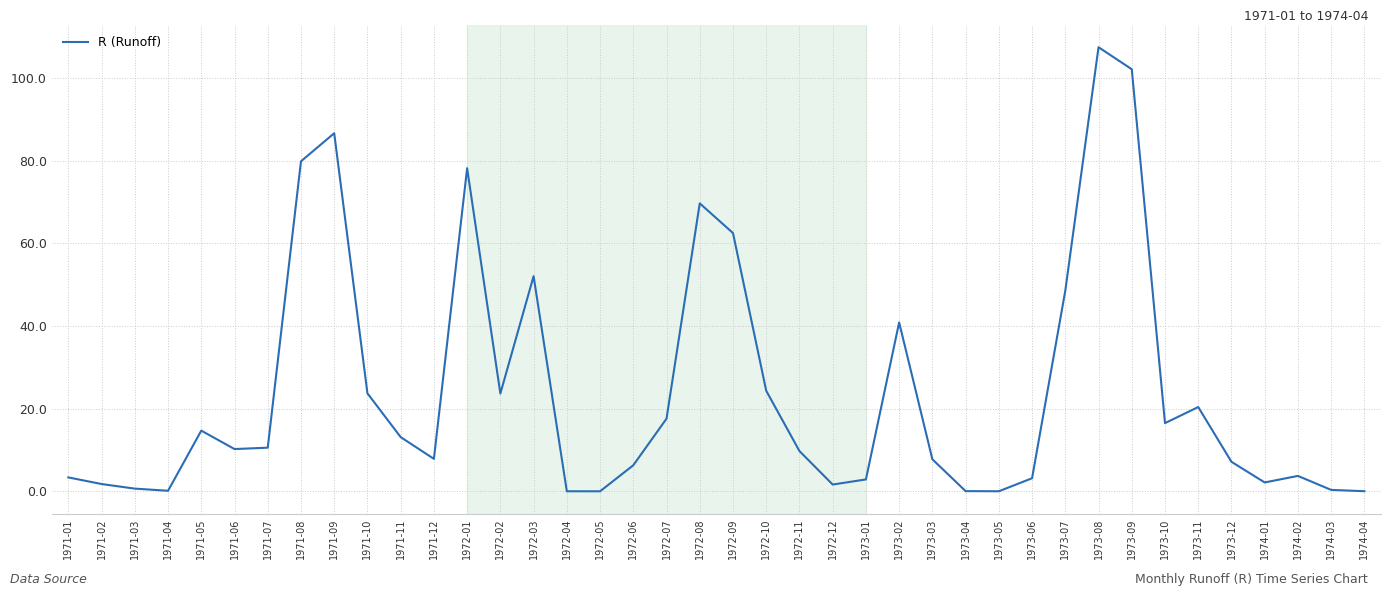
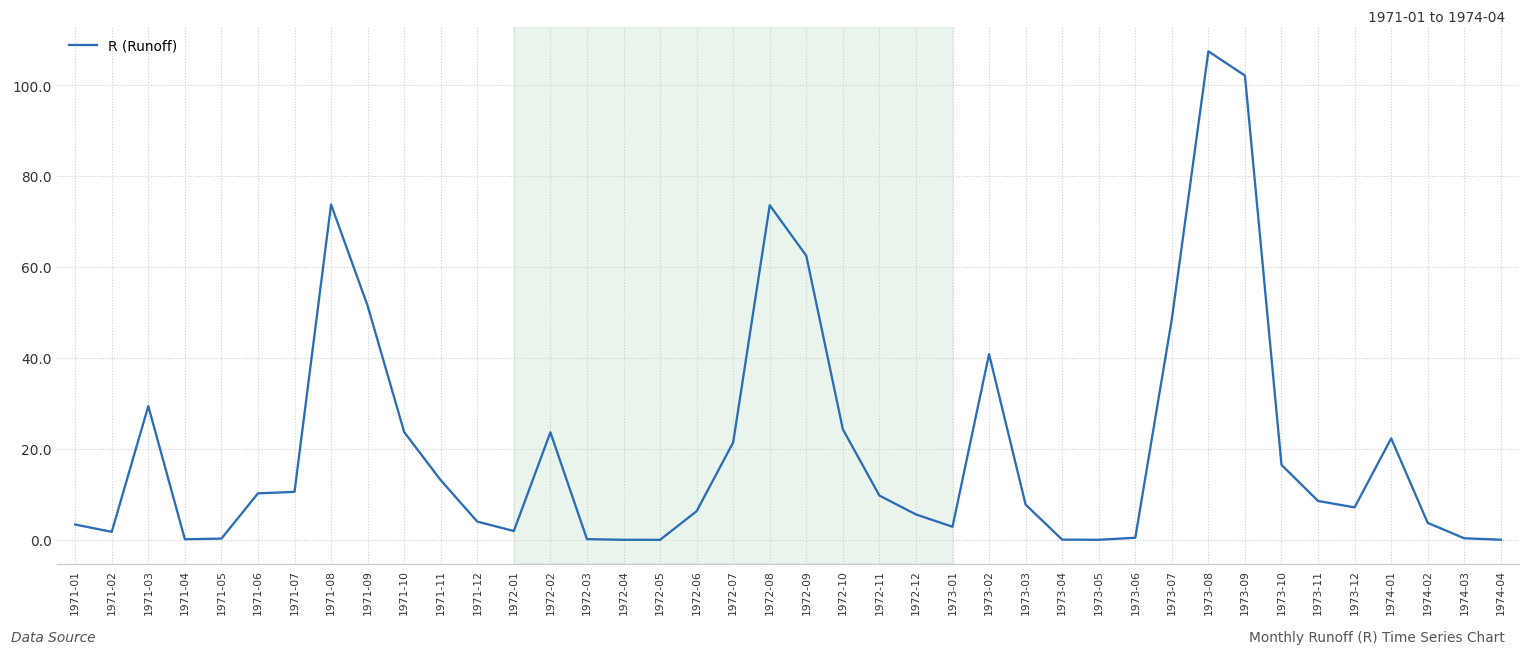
1971-03: 1 -> 29
1971-05: 15 -> 0
1971-08: 80 -> 74
1971-09: 87 -> 52
1971-12: 8 -> 4
1972-01: 78 -> 2
1972-03: 52 -> 0
1972-07: 18 -> 21
1972-08: 70 -> 74
1972-12: 2 -> 6
1973-06: 3 -> 0
1973-11: 20 -> 9
1974-01: 2 -> 22
